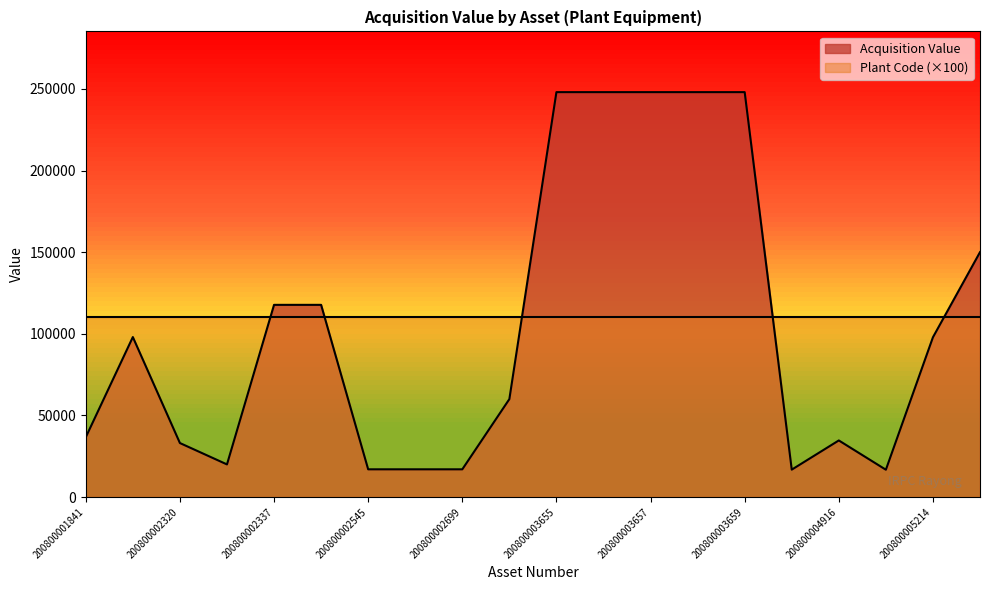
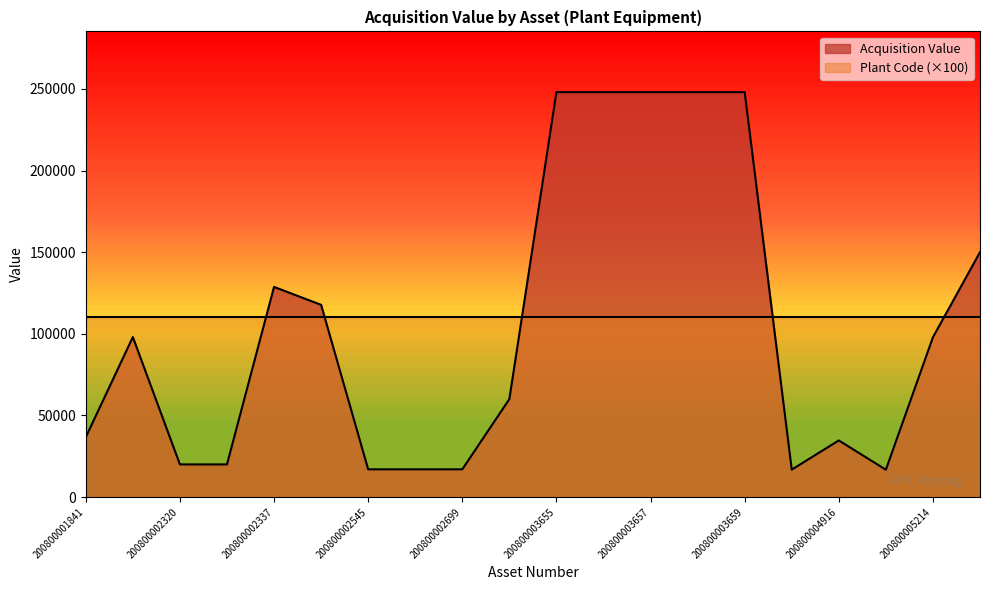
Acquisition Value, 200800002320: 33000 -> 20000
Acquisition Value, 200800002337: 118000 -> 129000
